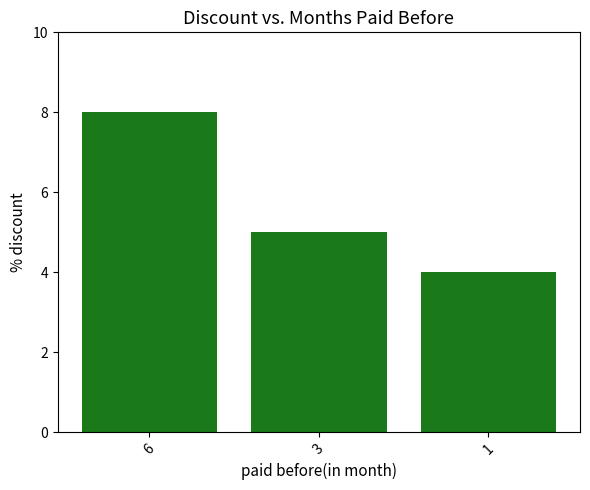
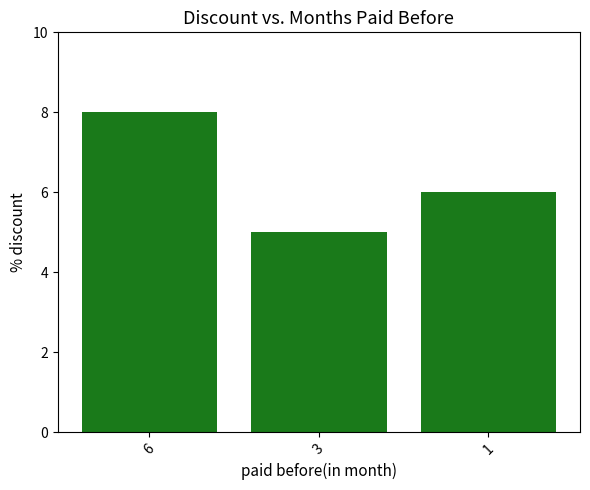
1: 4 -> 6
